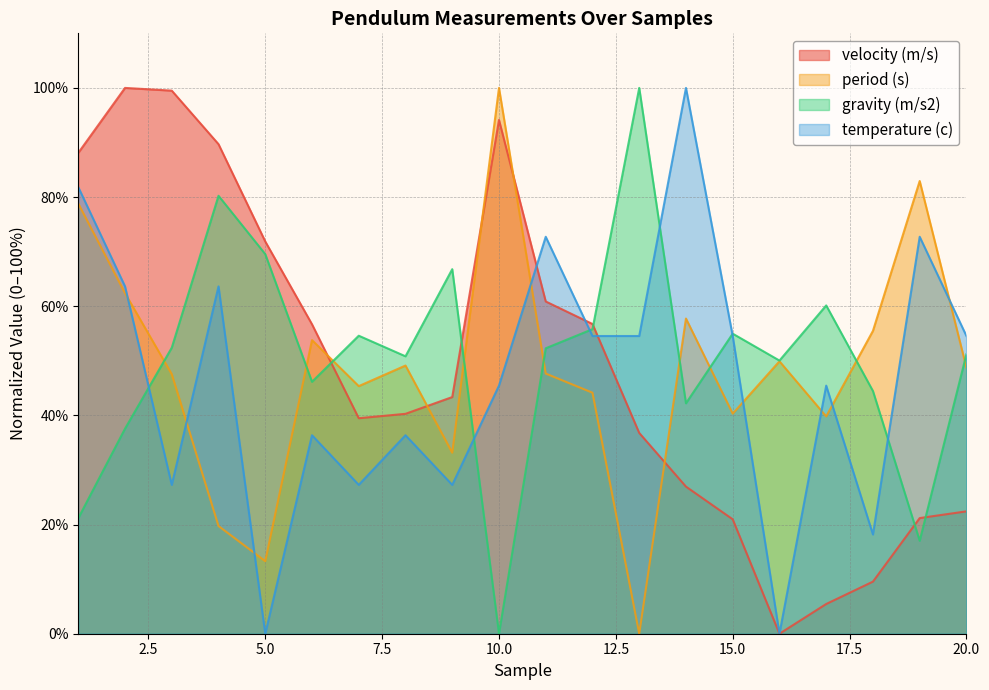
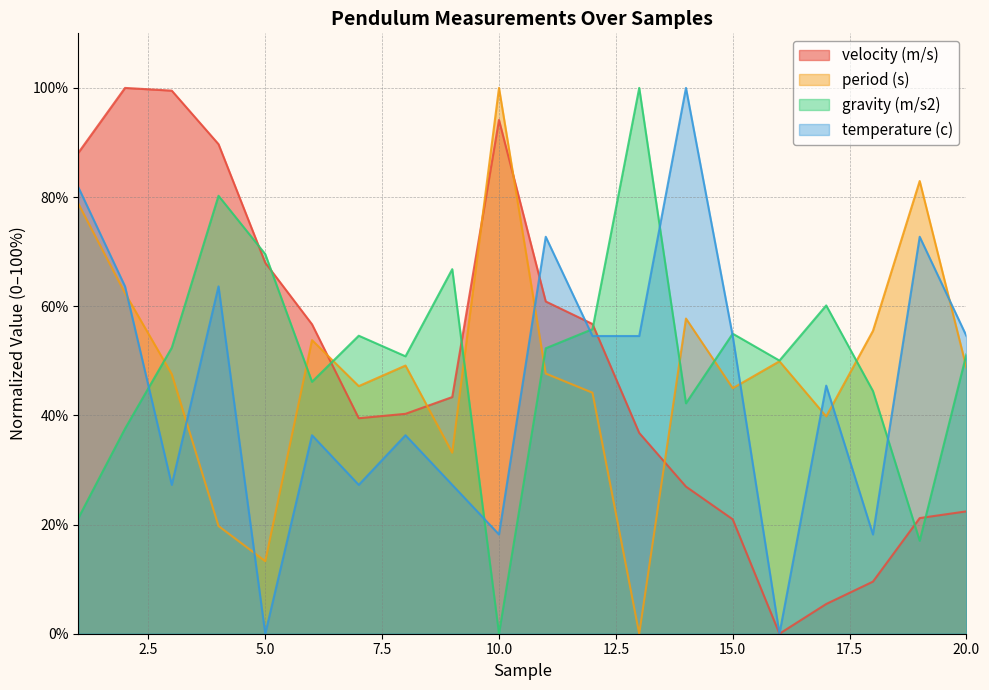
velocity (m/s), 5.0: 72% -> 68%
temperature (c), 10.0: 45% -> 18%
period (s), 15.0: 40% -> 45%
